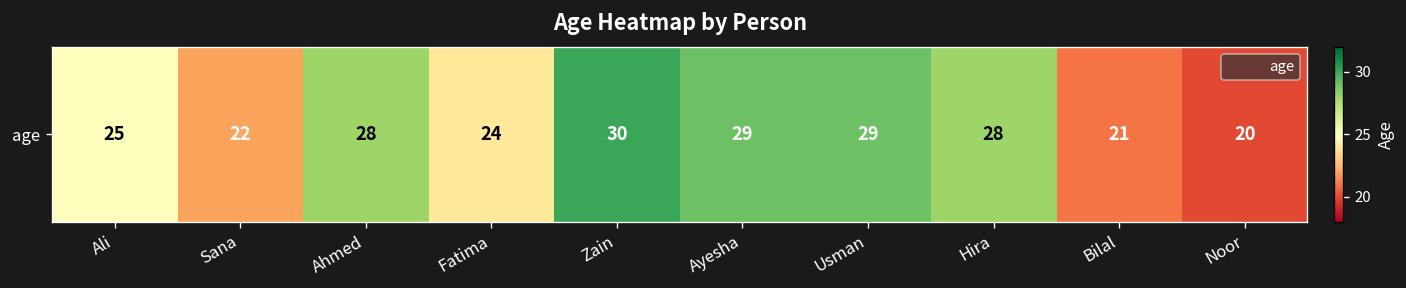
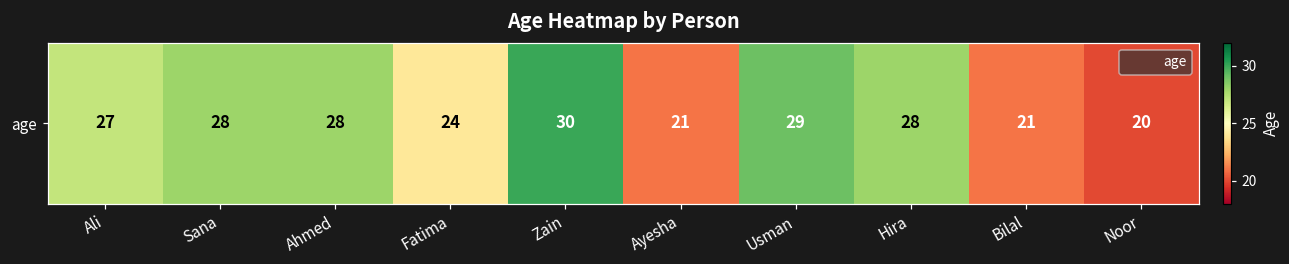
age, Ali: 25 -> 27
age, Sana: 22 -> 28
age, Ayesha: 29 -> 21
